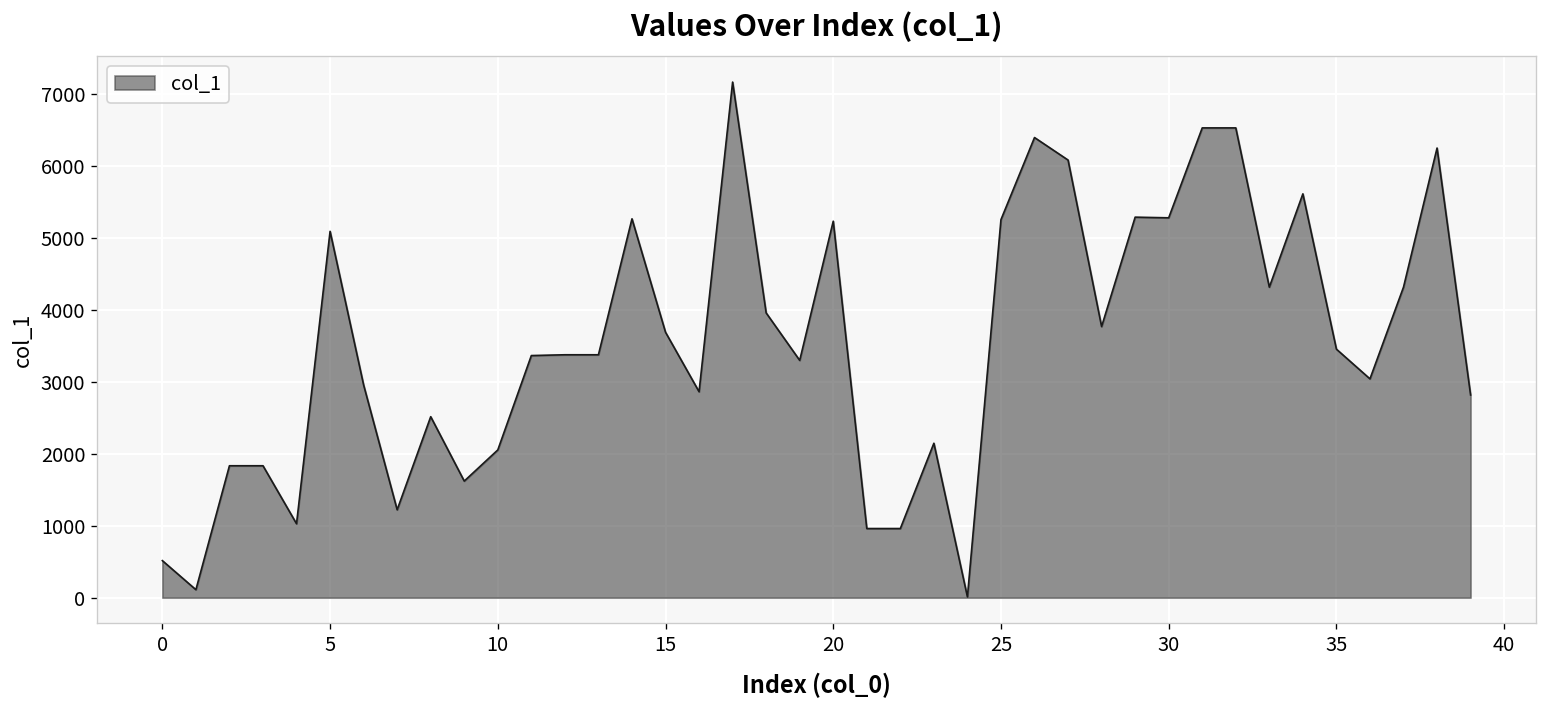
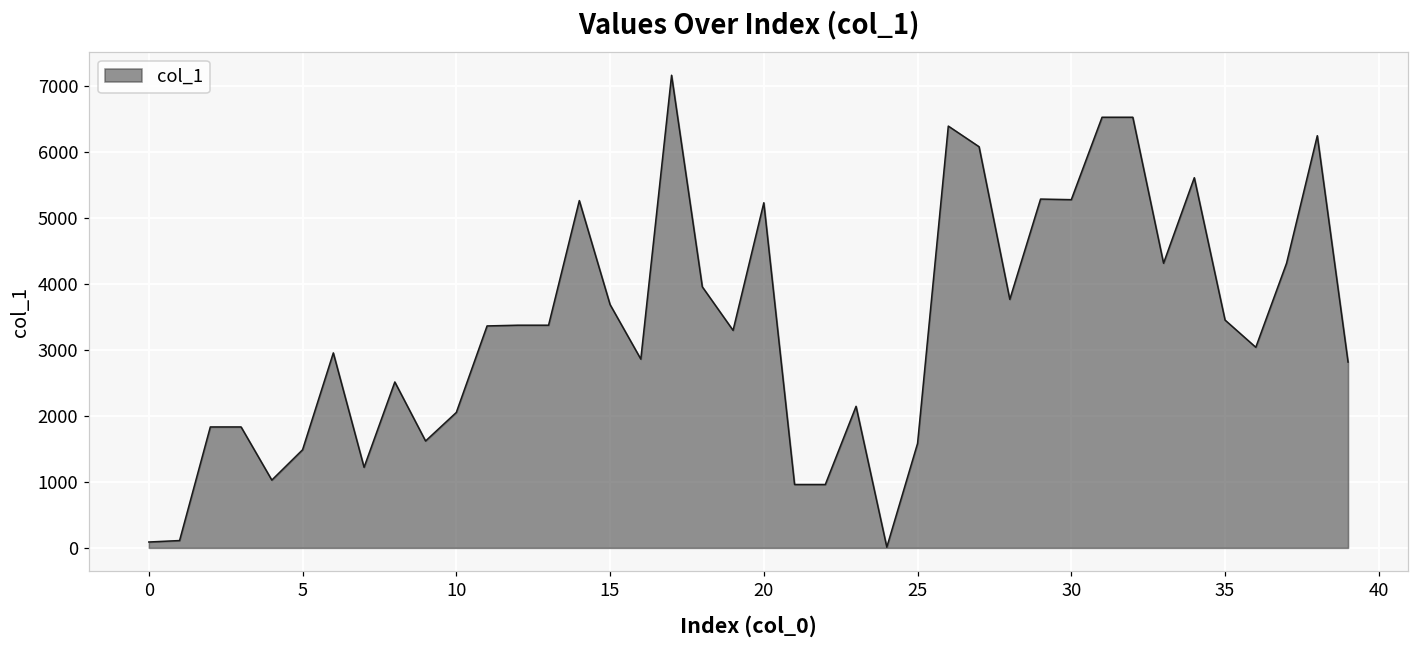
0: 500 -> 100
5: 5100 -> 1500
25: 5300 -> 1600
